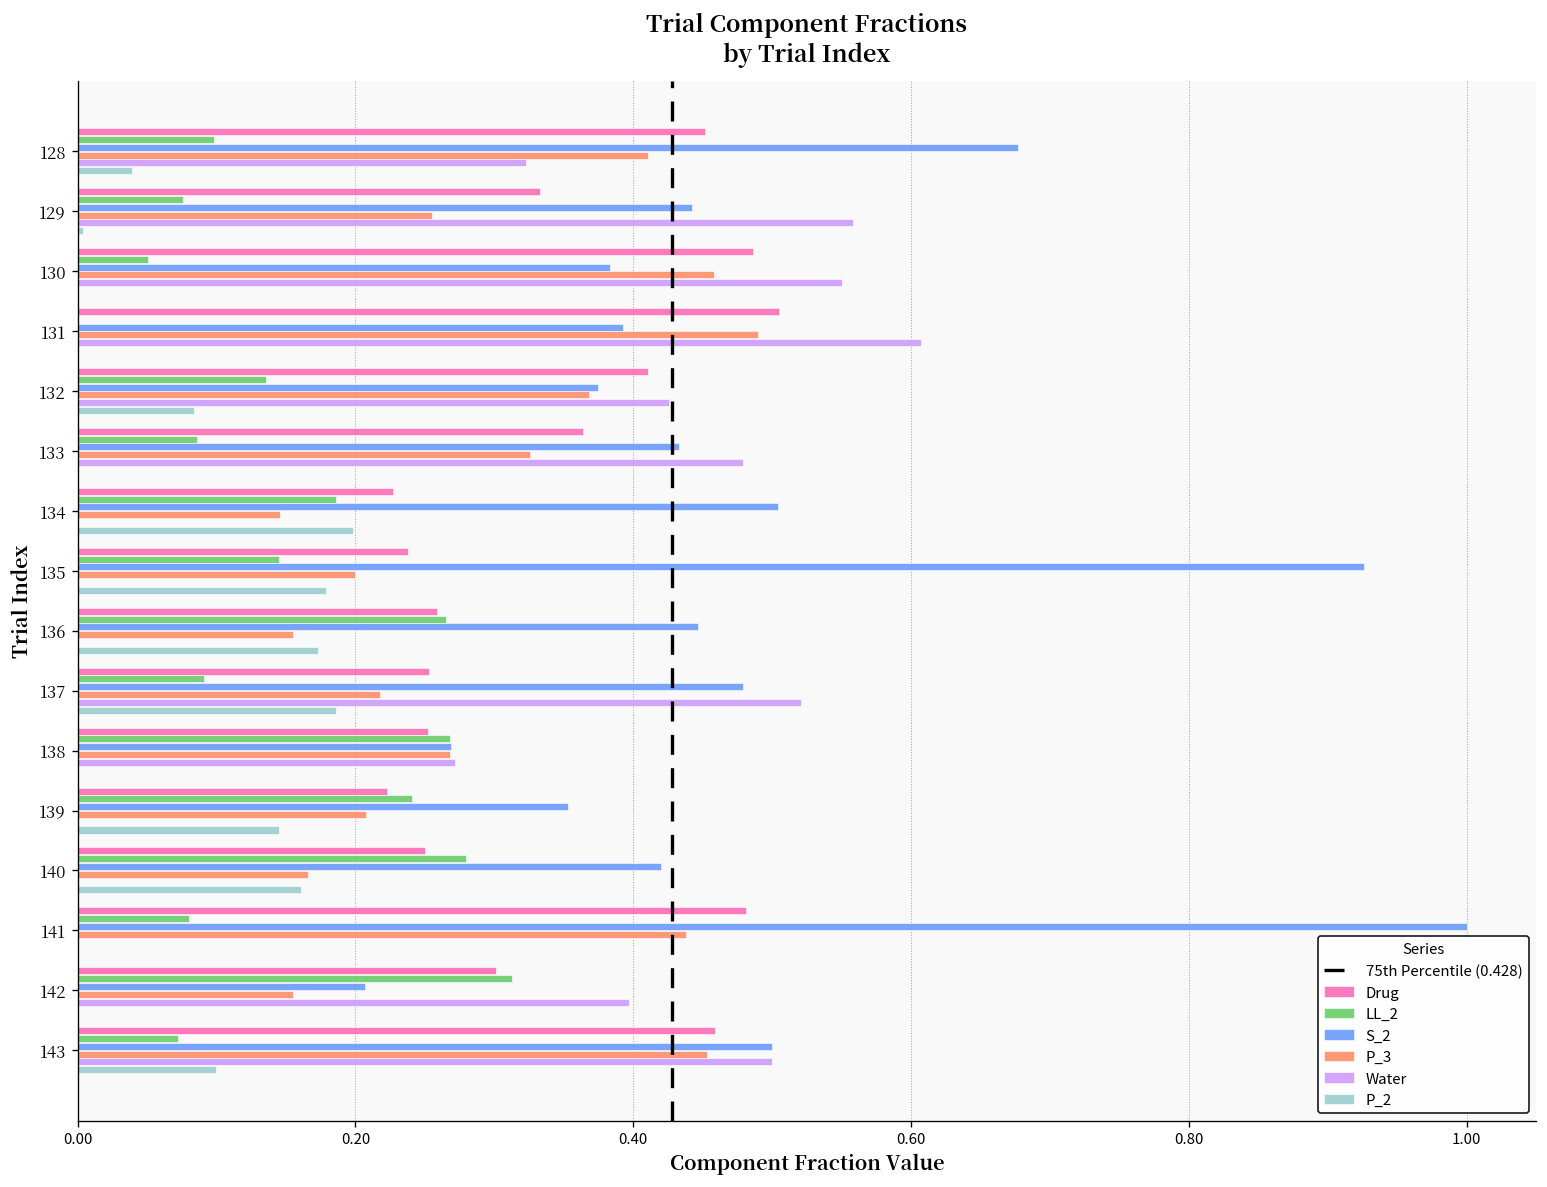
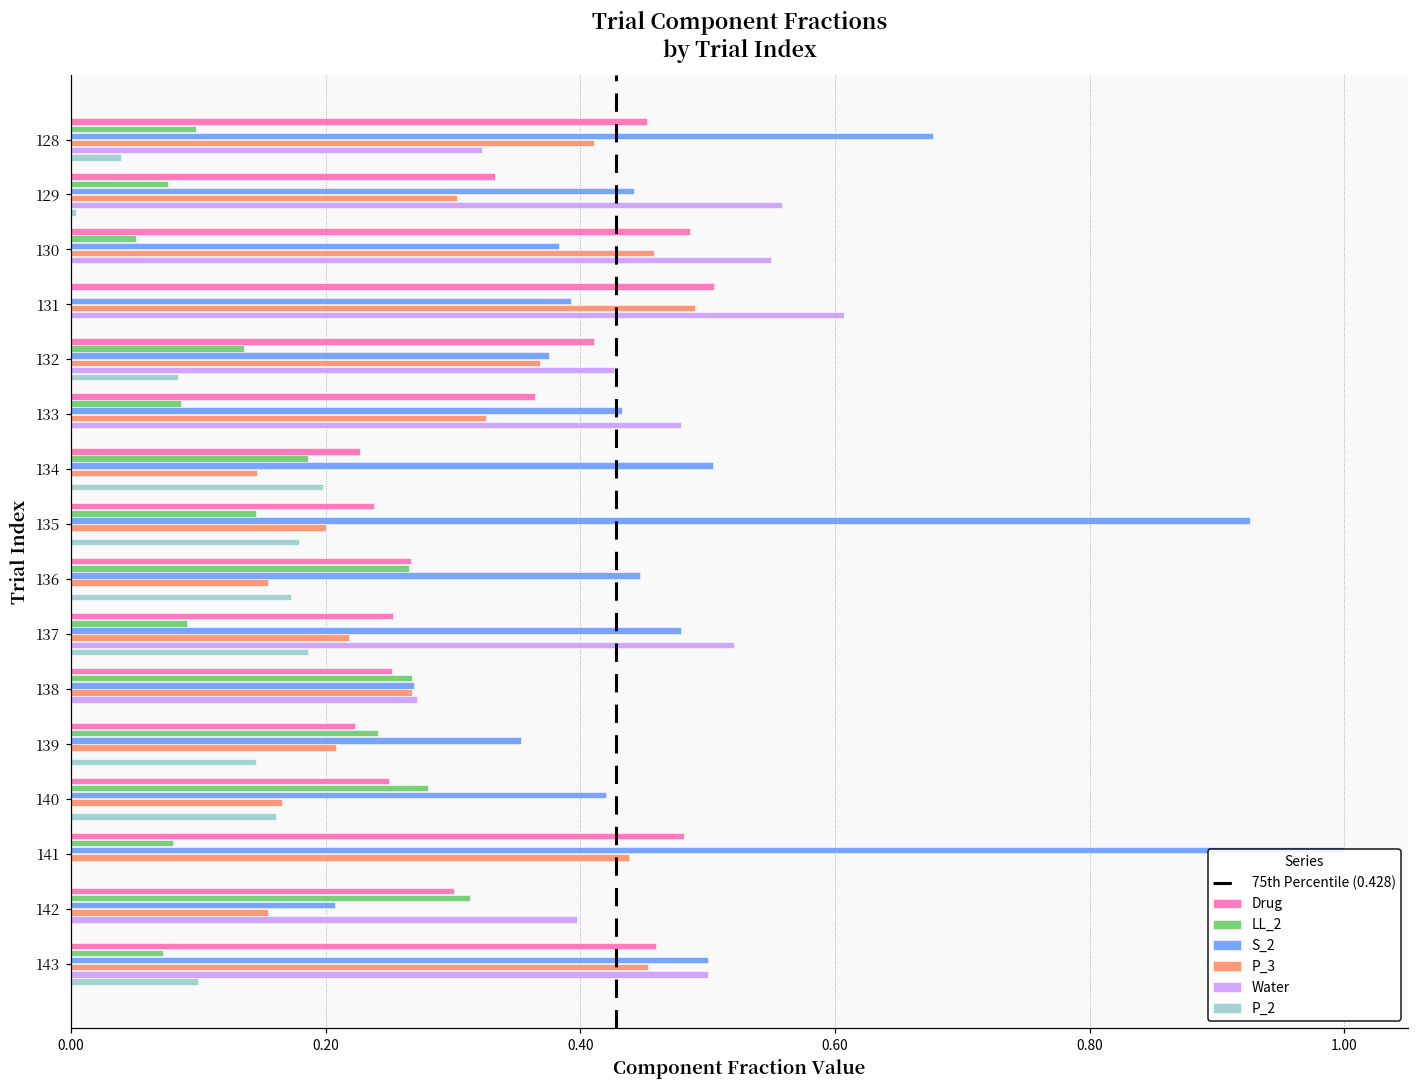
P_3, 129: 0.255 -> 0.303
Drug, 136: 0.259 -> 0.267
